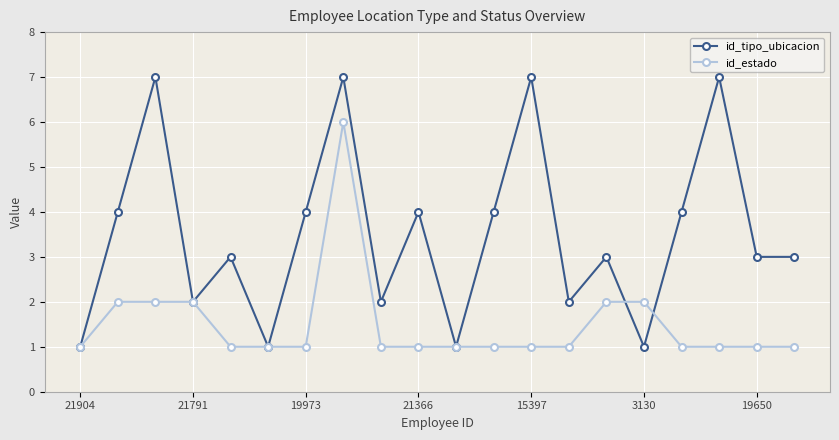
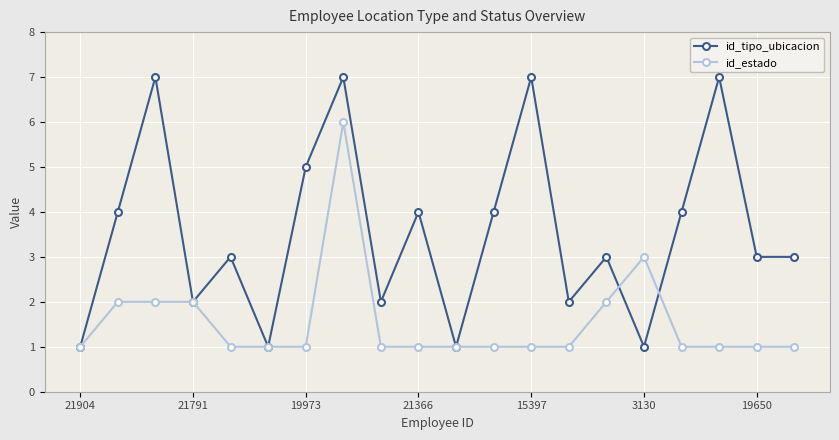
id_tipo_ubicacion, 19973: 4 -> 5
id_estado, 3130: 2 -> 3
